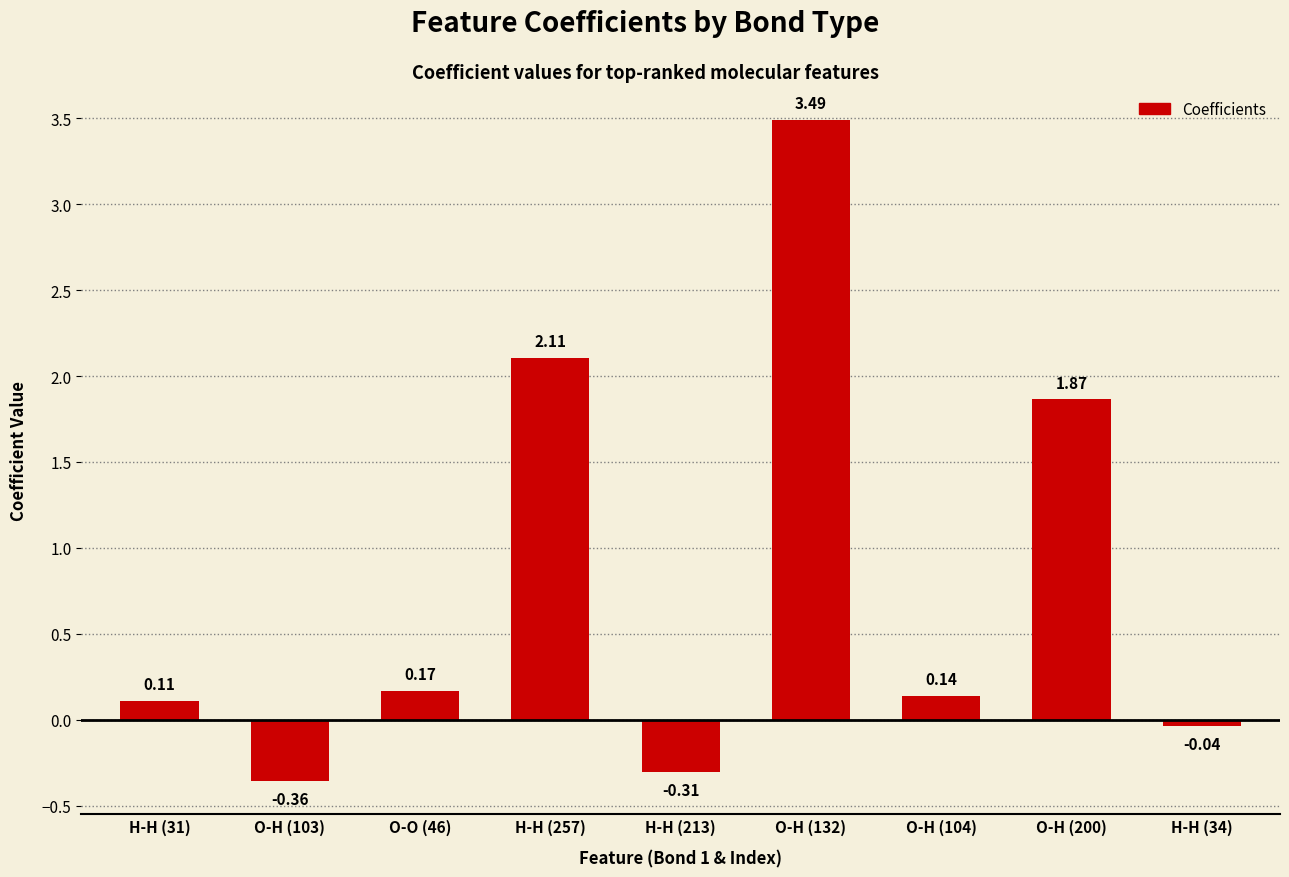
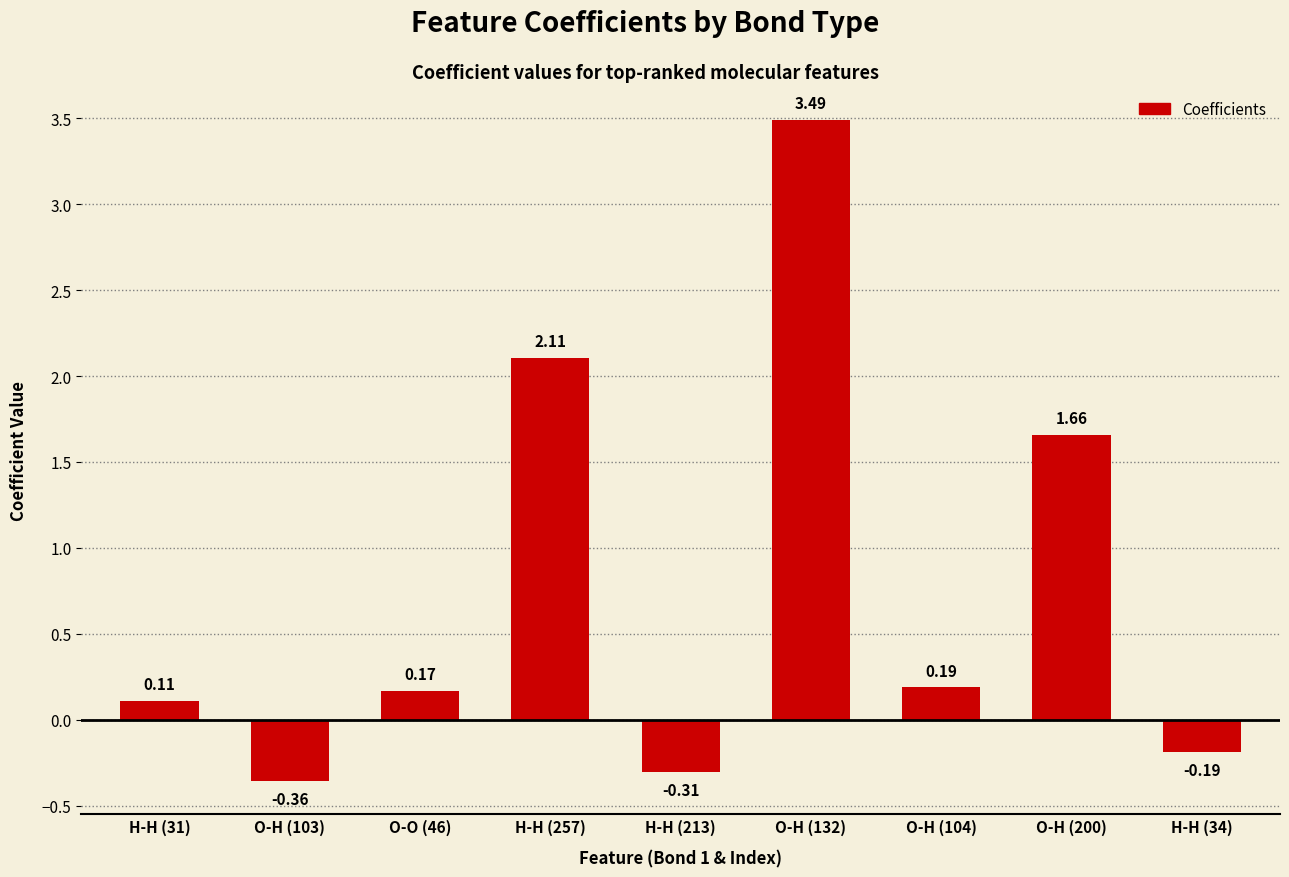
O-H (104): 0.14 -> 0.19
O-H (200): 1.87 -> 1.66
H-H (34): -0.04 -> -0.19
